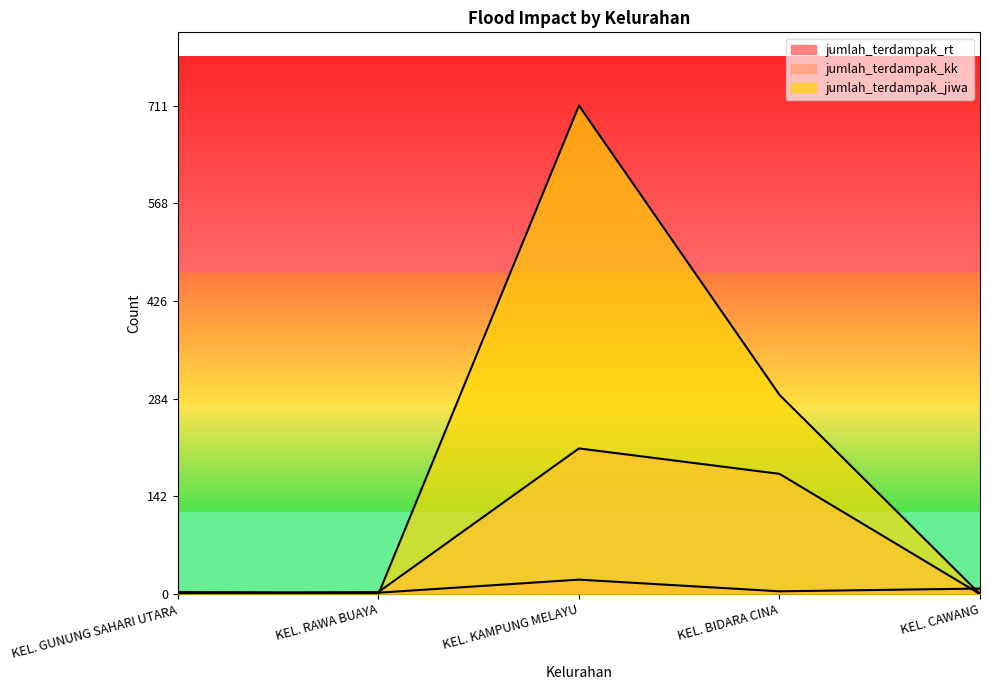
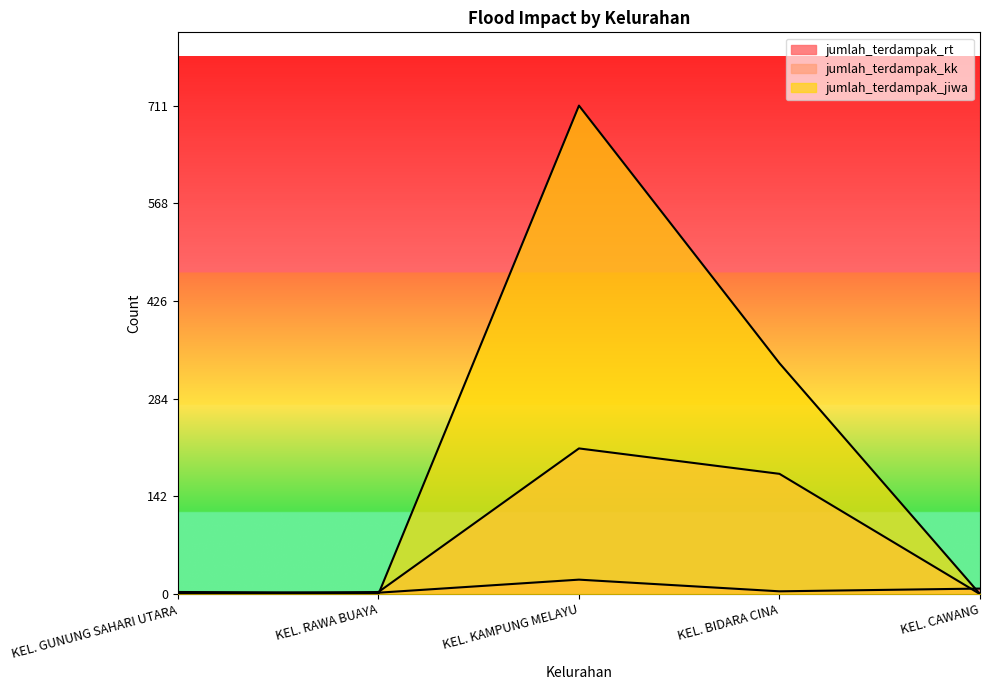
jumlah_terdampak_jiwa, KEL. BIDARA CINA: 290 -> 340
